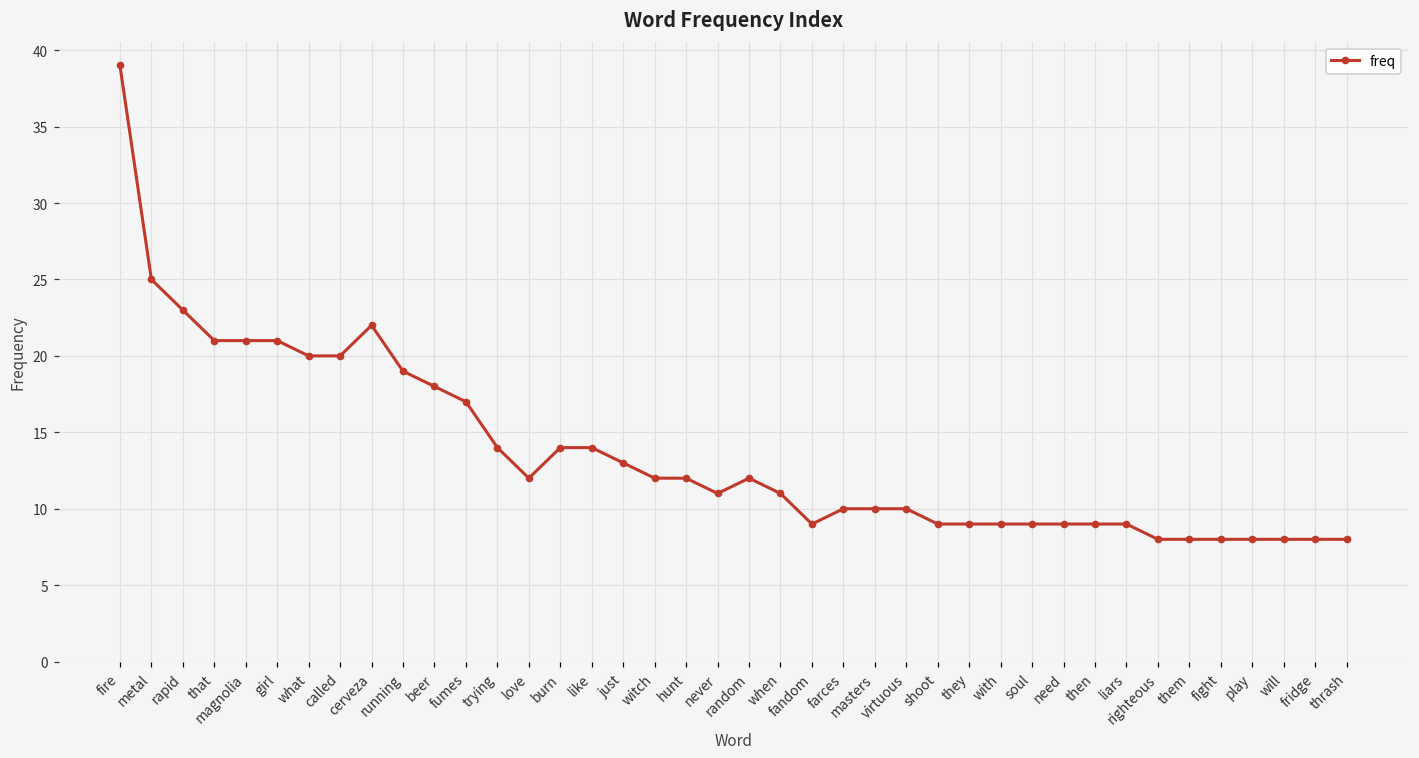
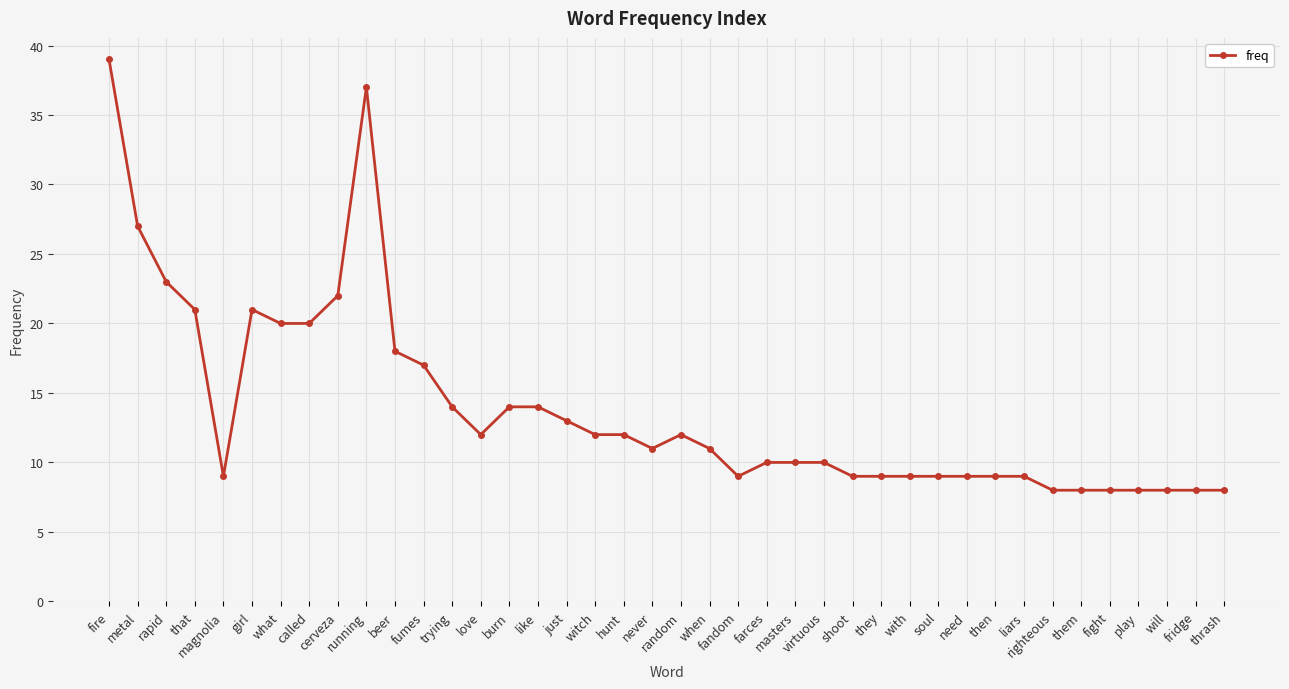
metal: 25 -> 27
magnolia: 21 -> 9
running: 19 -> 37
